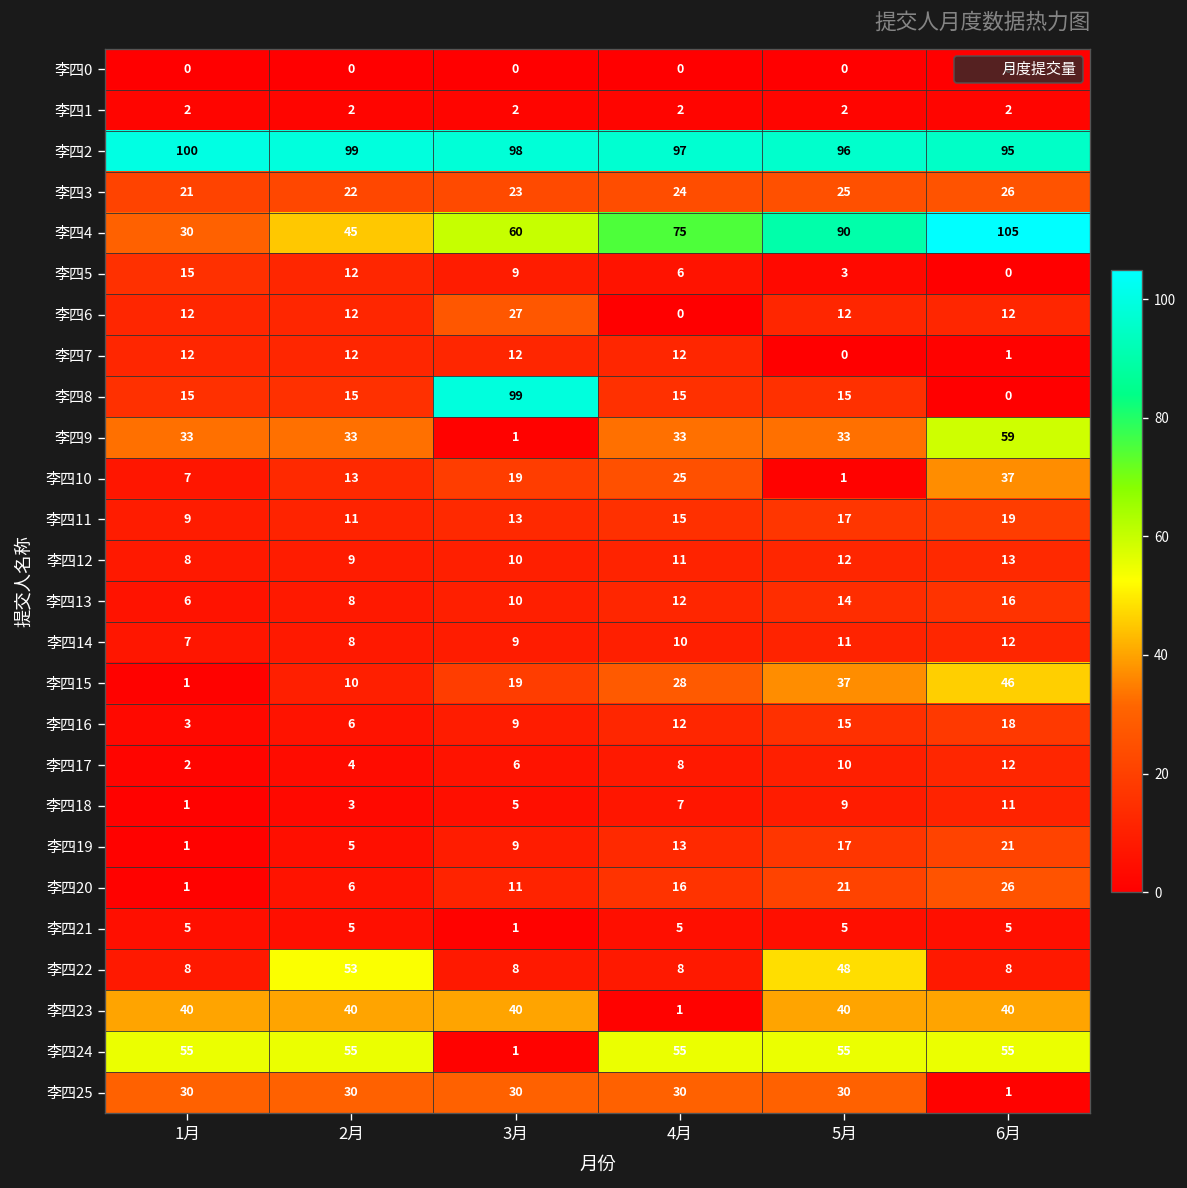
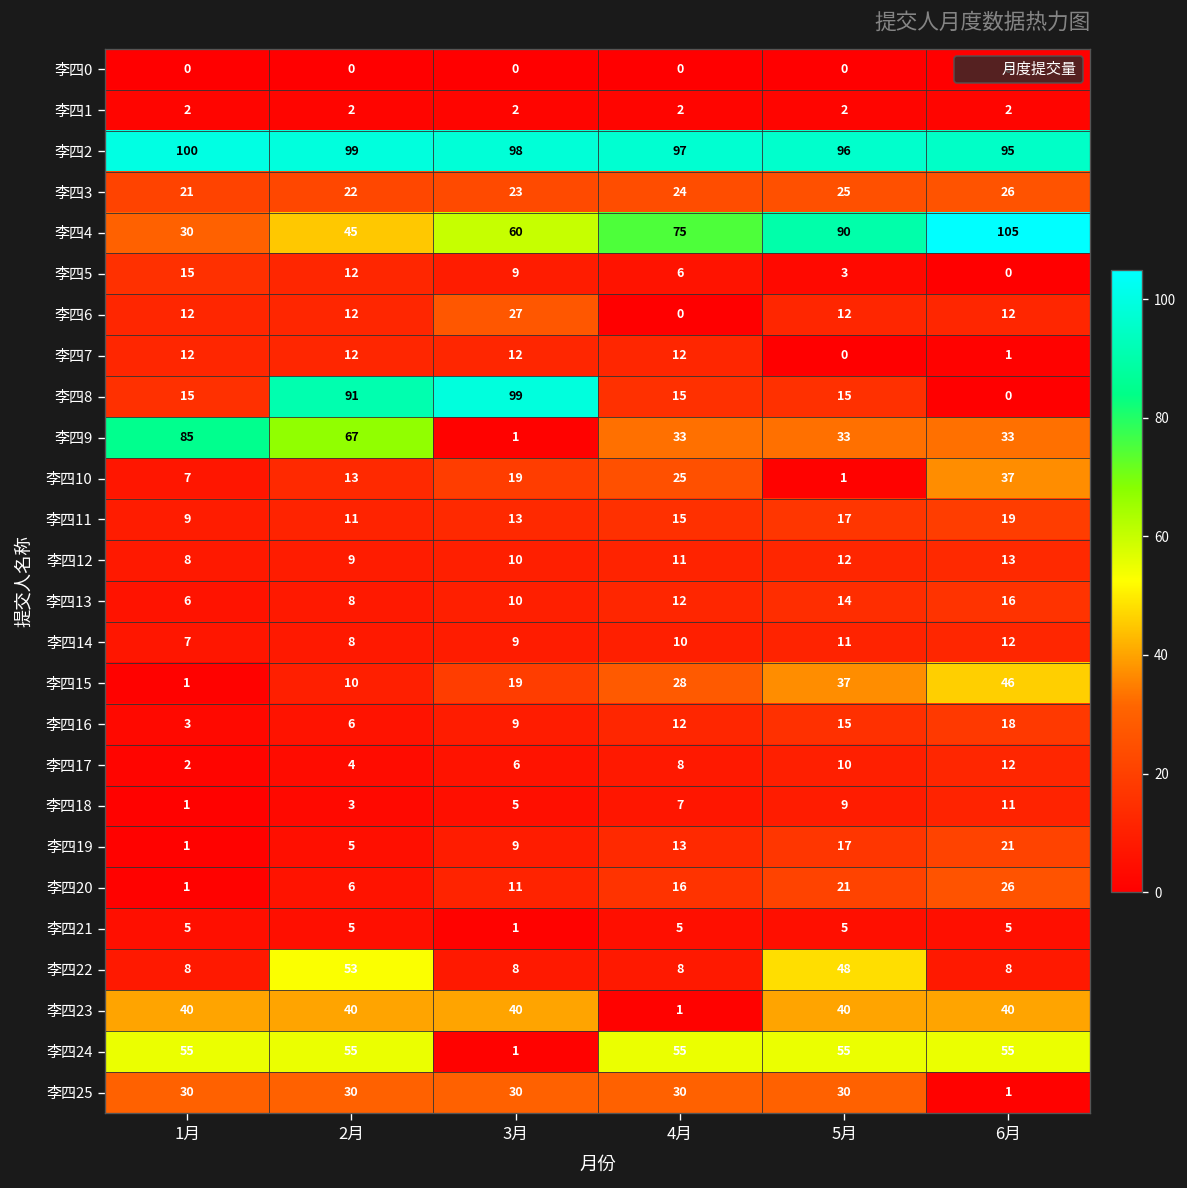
李四8, 2月: 15 -> 91
李四9, 1月: 33 -> 85
李四9, 2月: 33 -> 67
李四9, 6月: 59 -> 33
